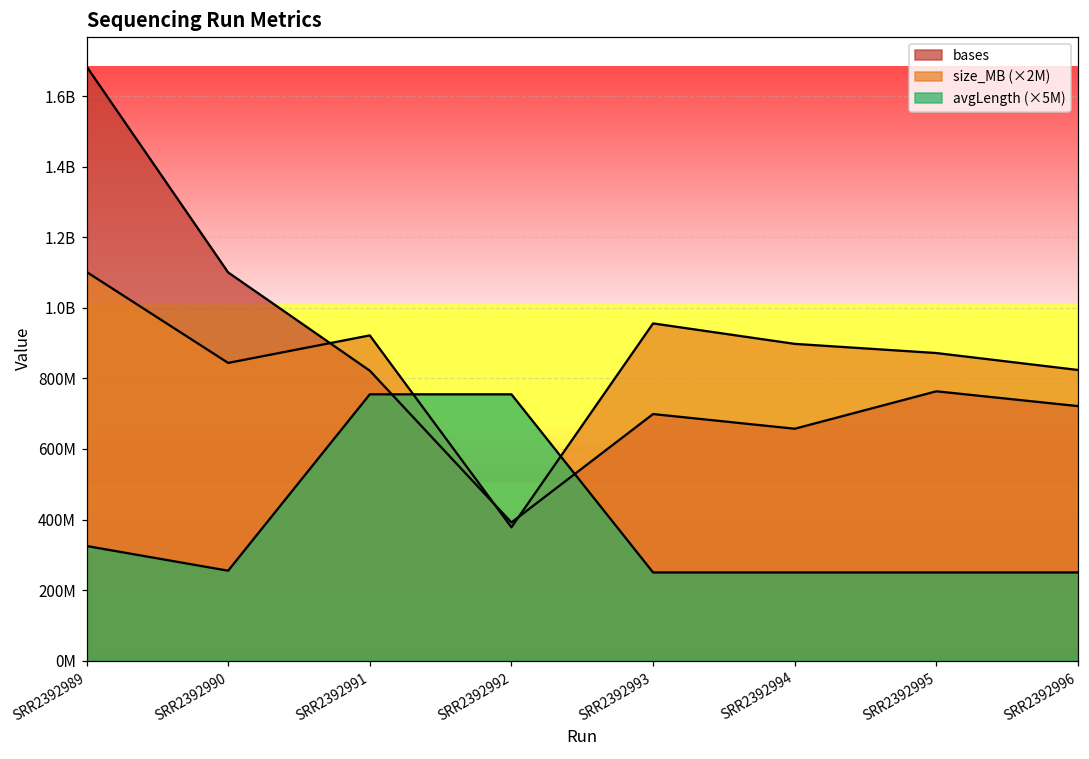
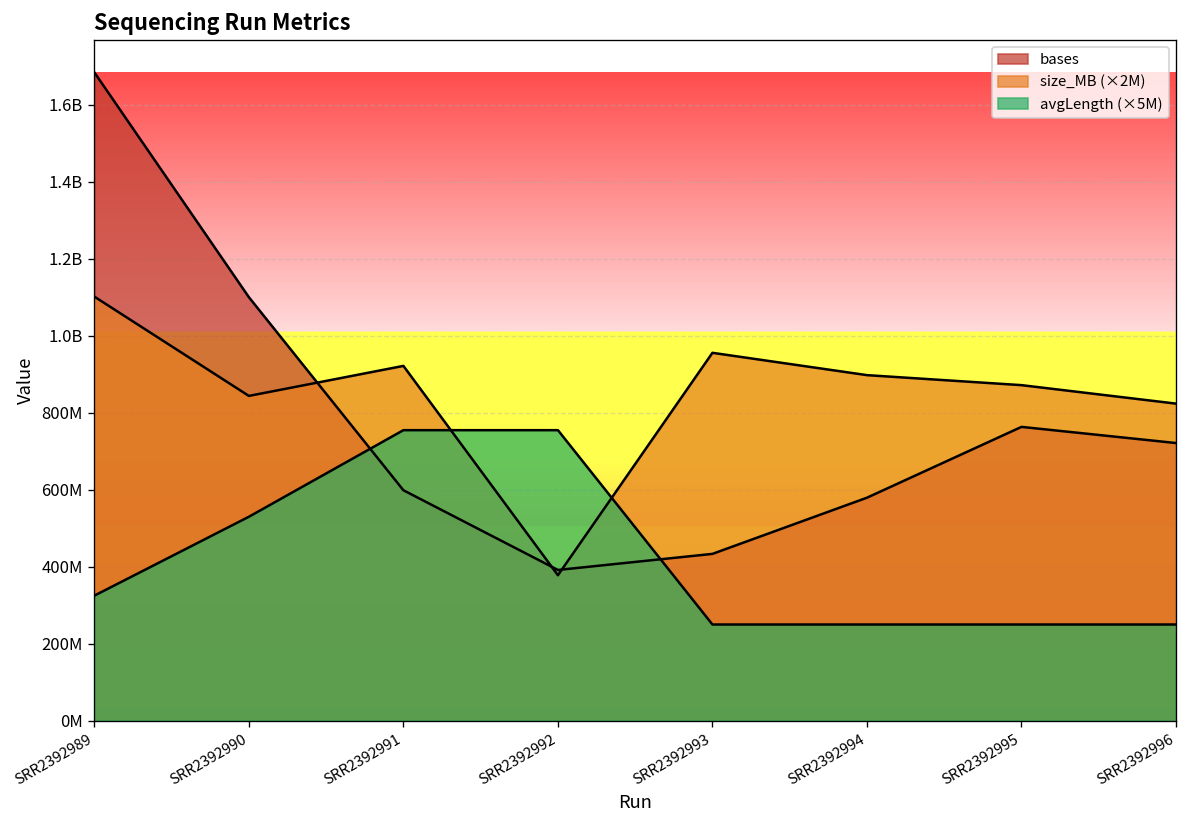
avgLength (×5M), SRR2392990: 260000000 -> 530000000
bases, SRR2392991: 820000000 -> 600000000
bases, SRR2392993: 700000000 -> 430000000
bases, SRR2392994: 660000000 -> 580000000
